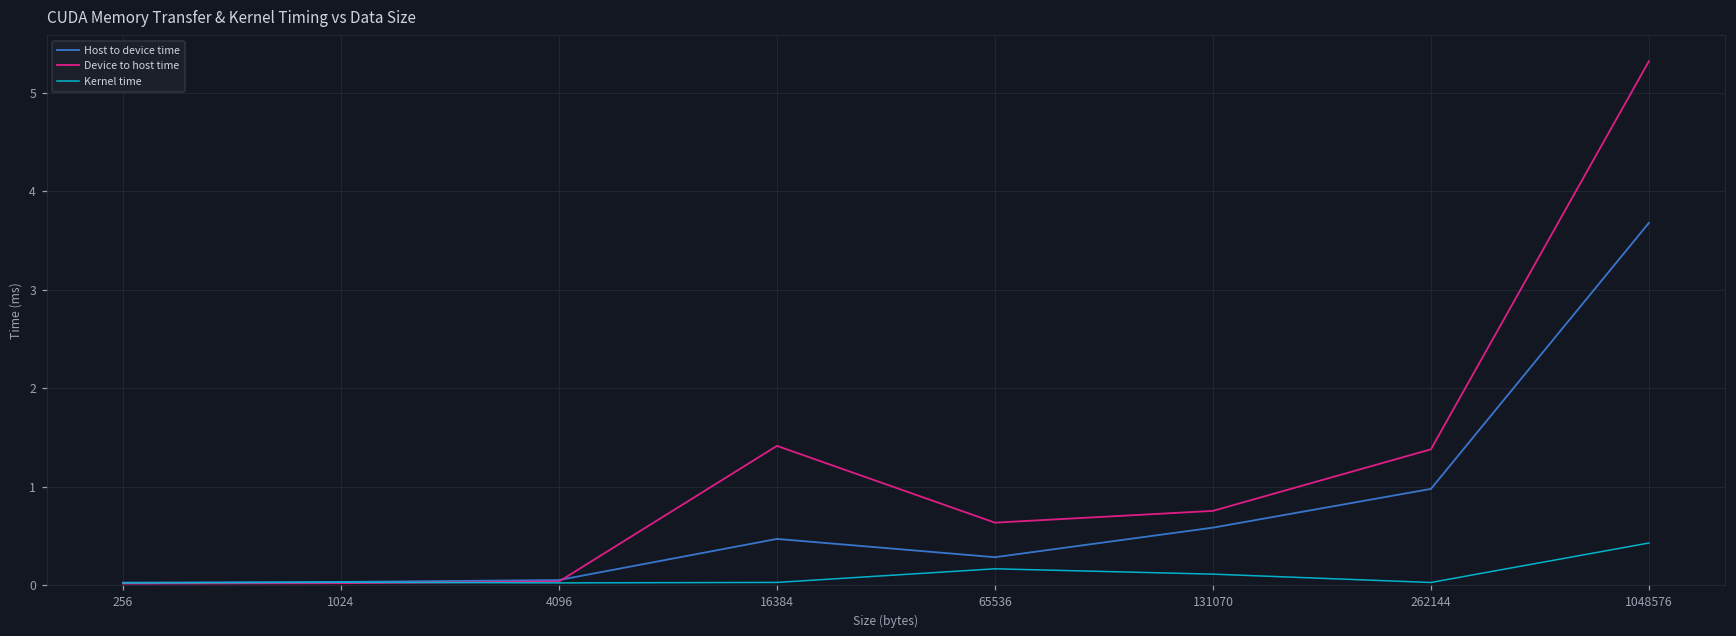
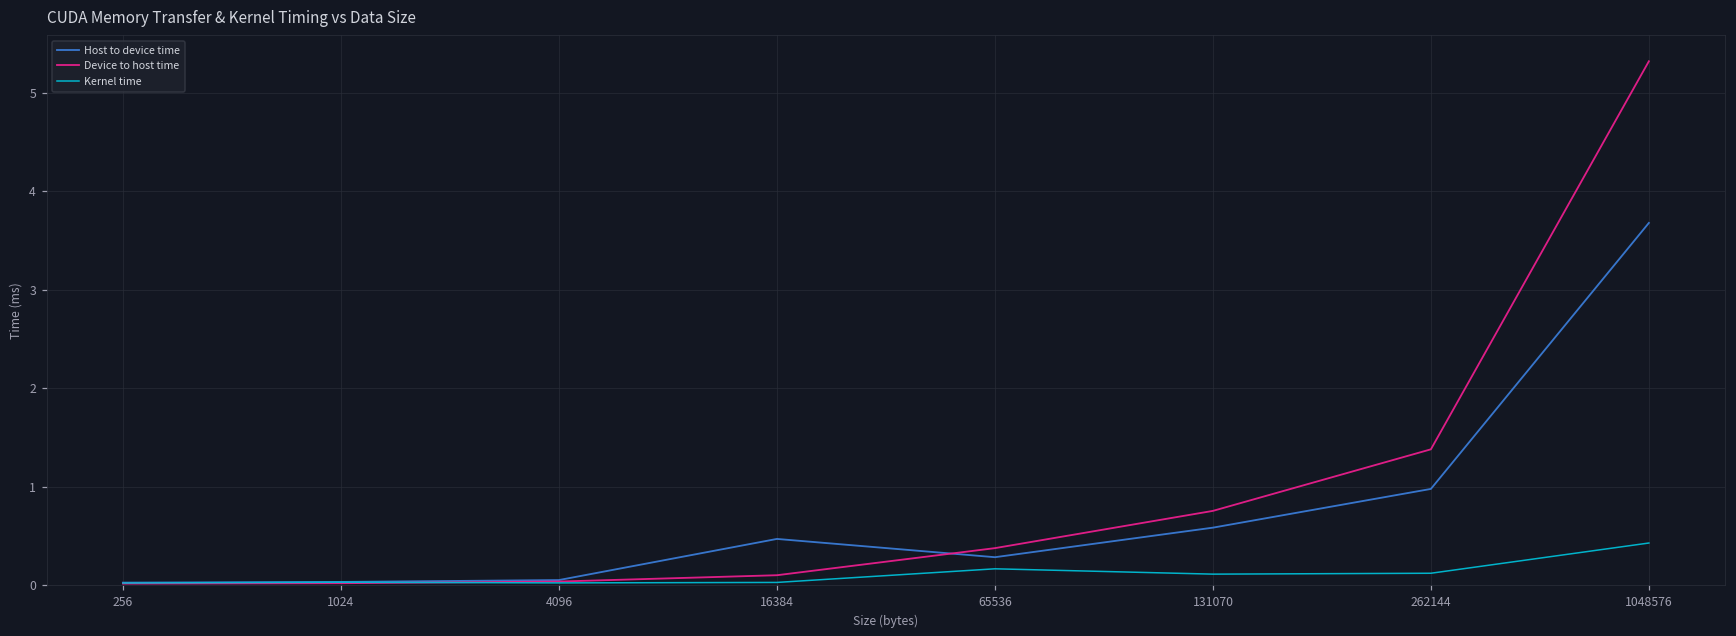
Device to host time, 16384: 1.4 -> 0.1
Device to host time, 65536: 0.6 -> 0.4
Kernel time, 262144: 0.0 -> 0.1
